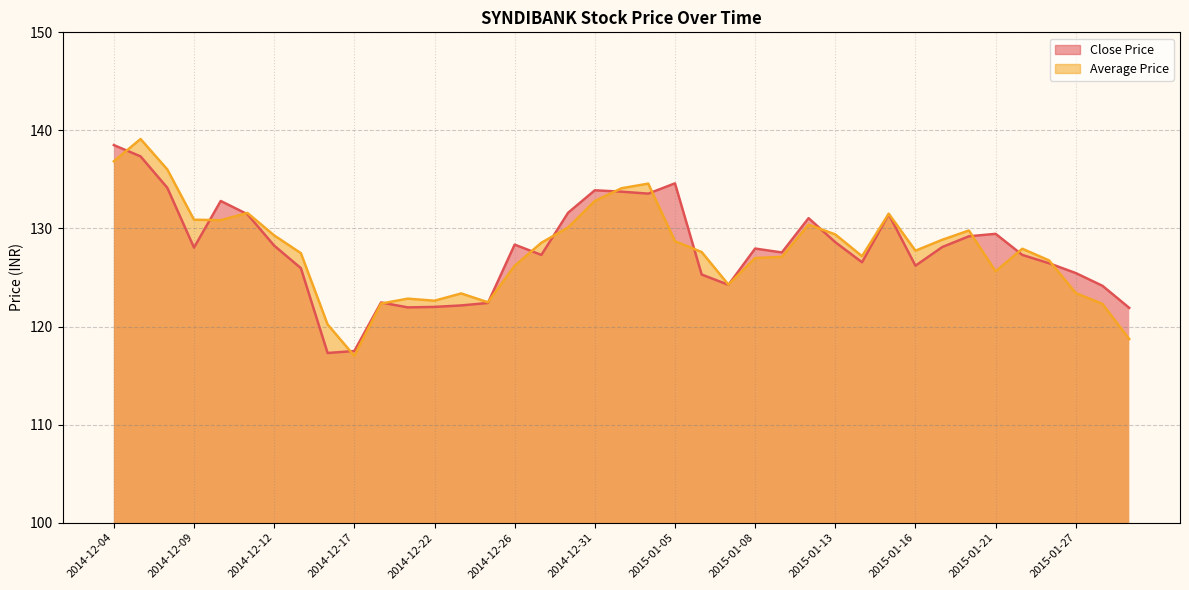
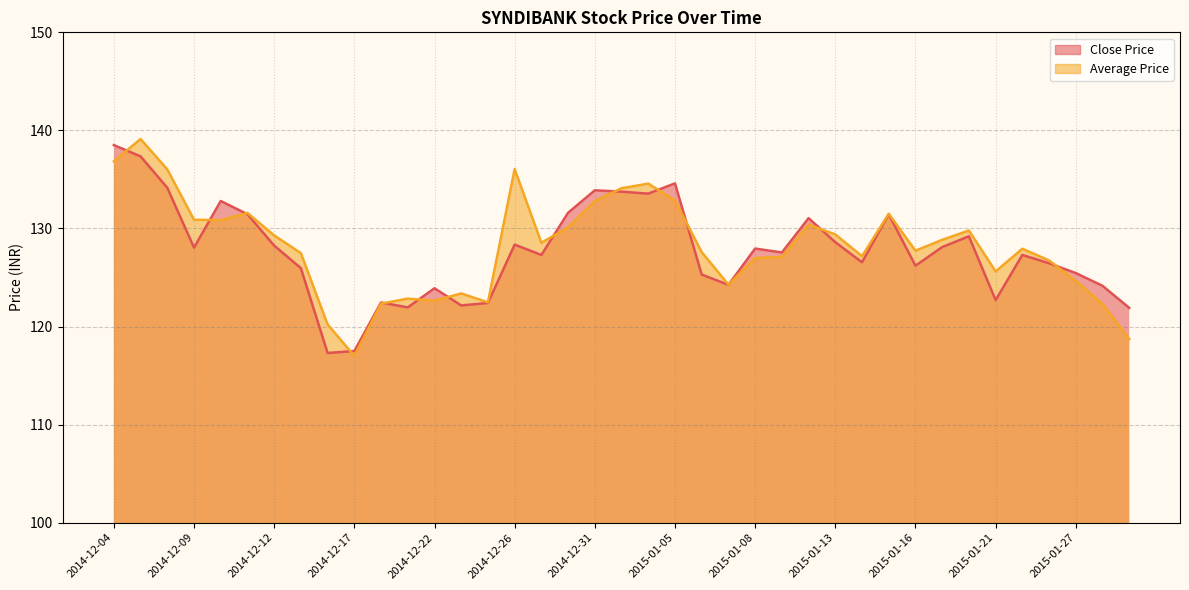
Close Price, 2014-12-22: 122 -> 124
Average Price, 2014-12-26: 126 -> 136
Average Price, 2015-01-05: 129 -> 133
Close Price, 2015-01-21: 129 -> 123
Average Price, 2015-01-27: 123 -> 125
